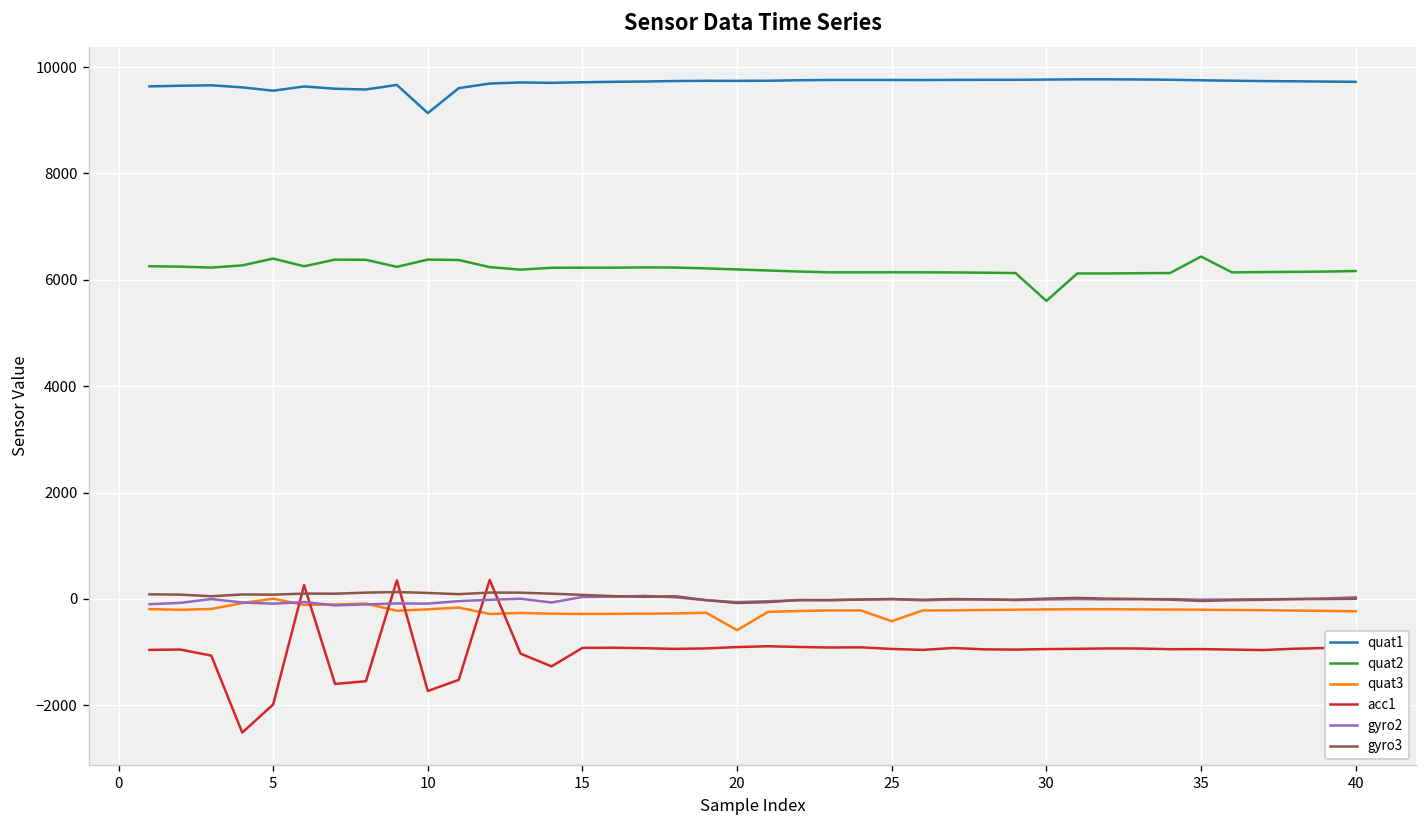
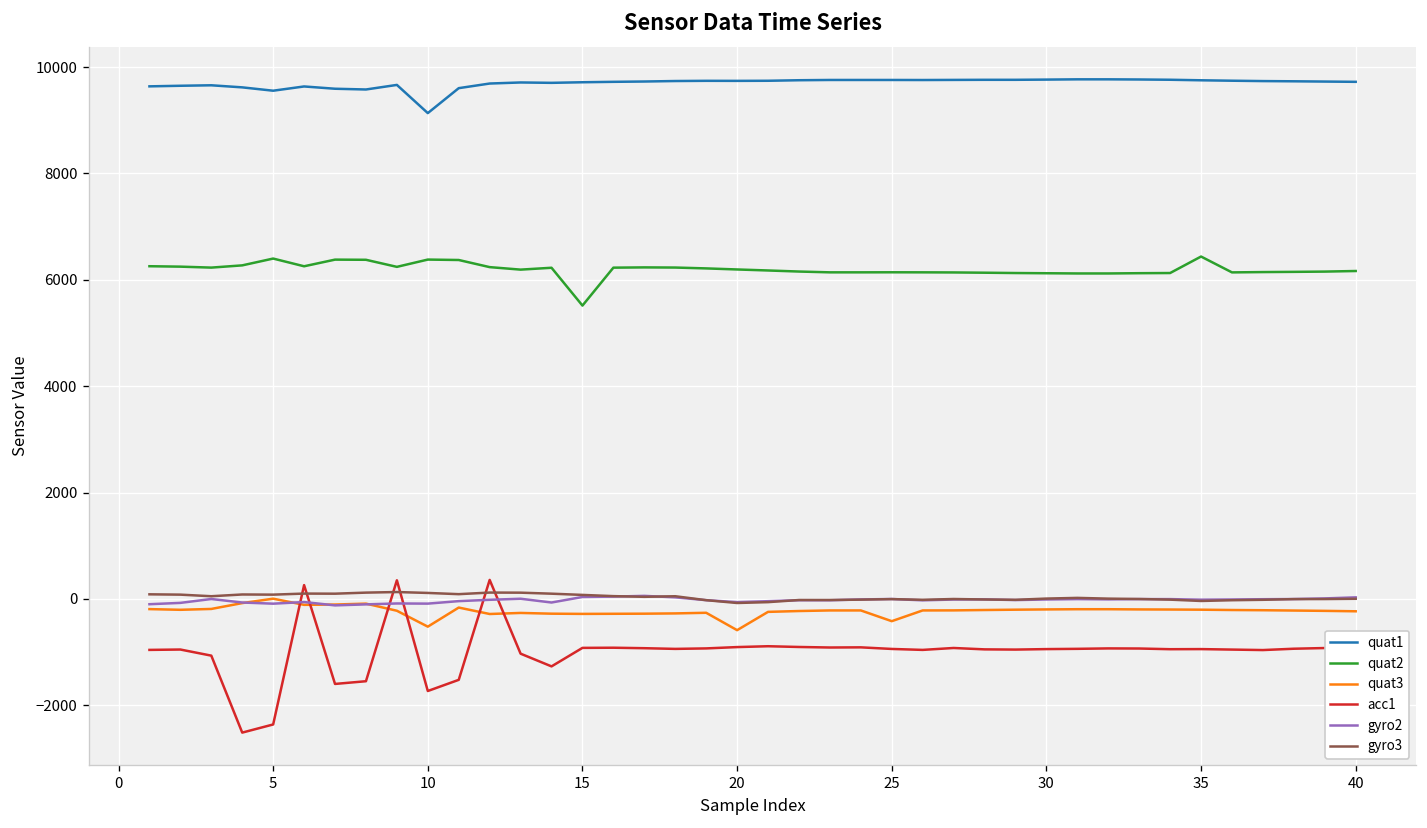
acc1, 5: -2000 -> -2400
quat3, 10: -200 -> -500
quat2, 15: 6200 -> 5500
quat2, 30: 5600 -> 6100
